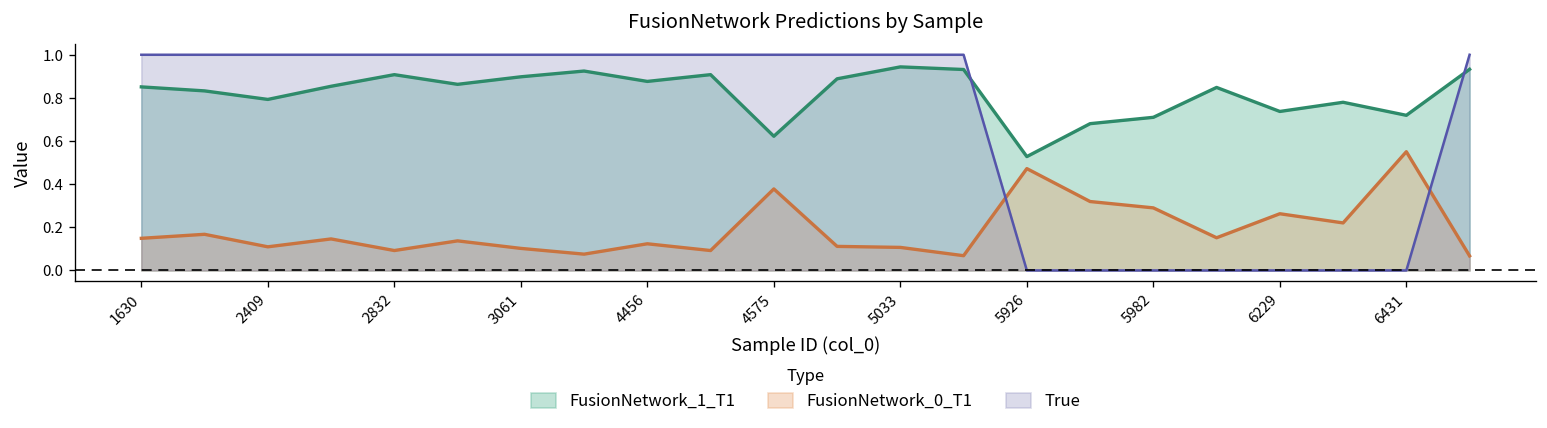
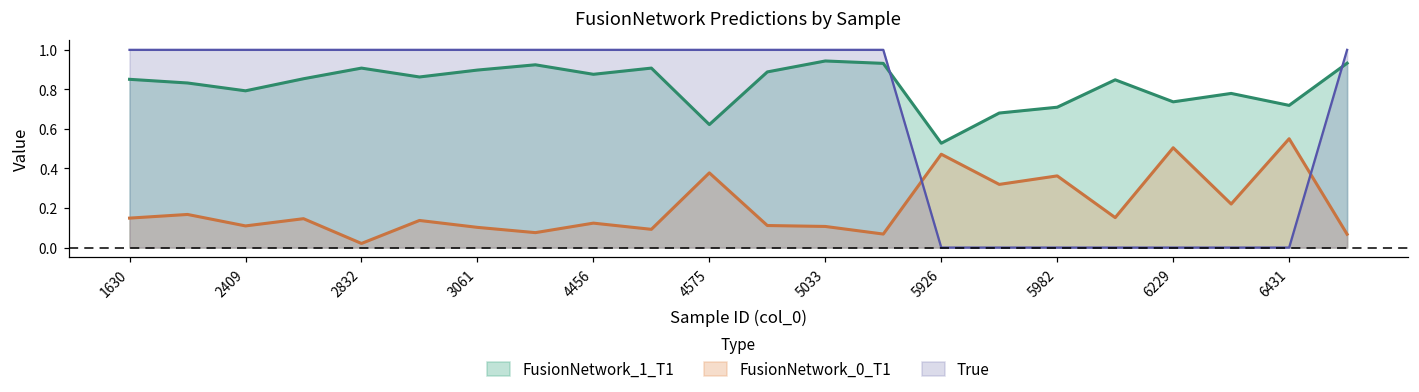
FusionNetwork_0_T1, 2832: 0.09 -> 0.02
FusionNetwork_0_T1, 5982: 0.29 -> 0.36
FusionNetwork_0_T1, 6229: 0.26 -> 0.50
